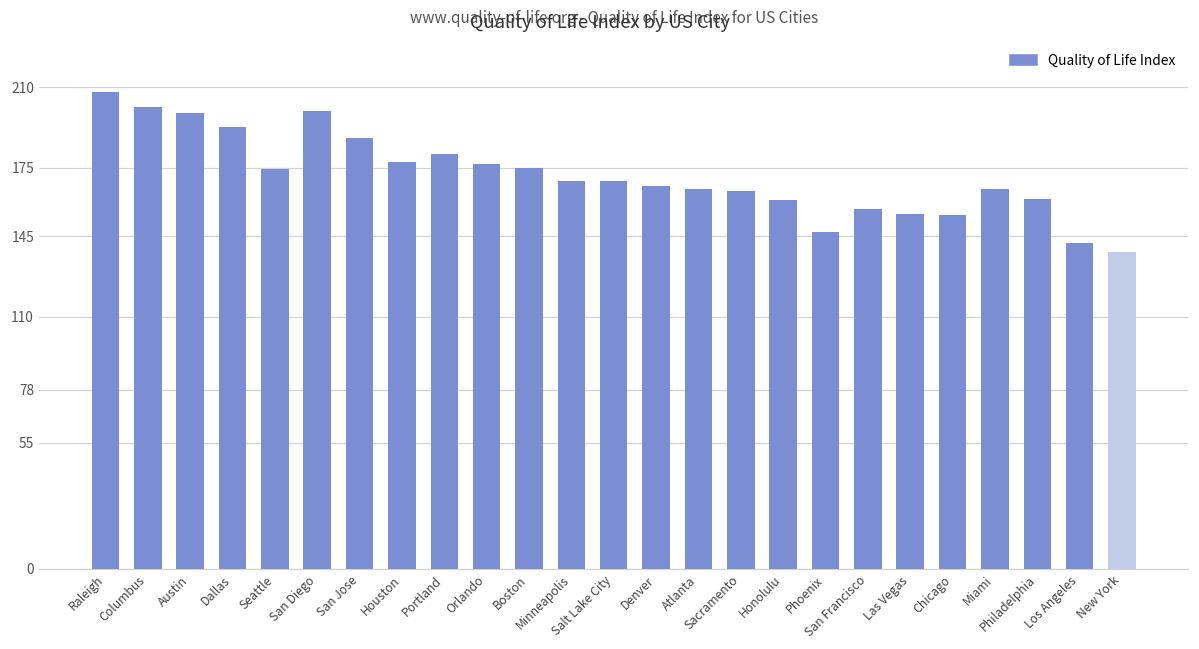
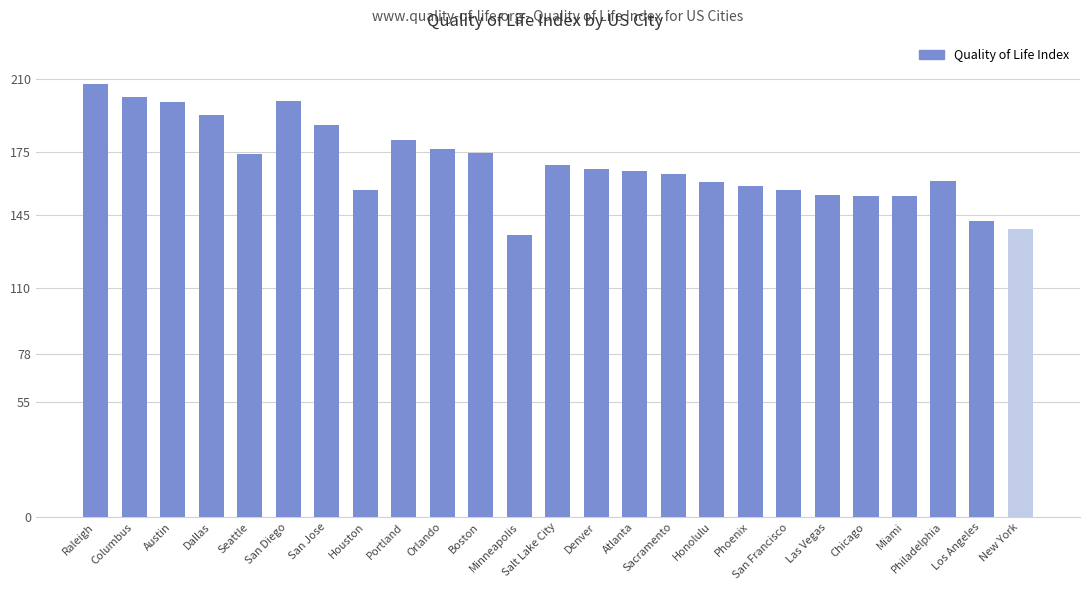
Houston: 178 -> 157
Minneapolis: 169 -> 135
Phoenix: 147 -> 159
Miami: 166 -> 154
